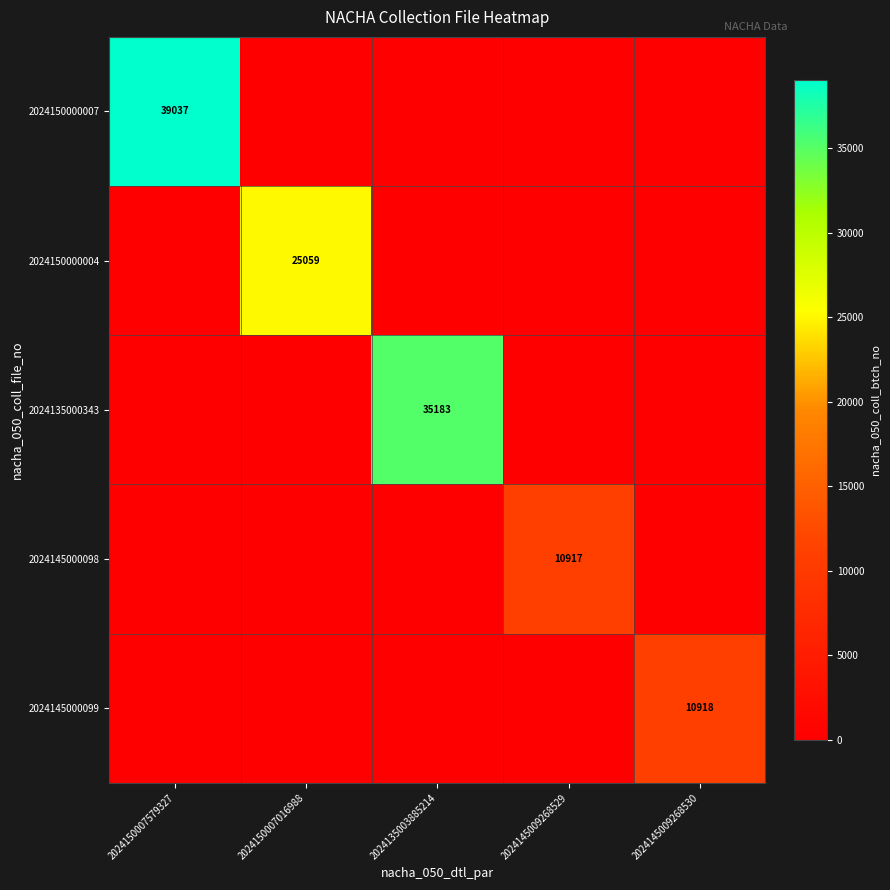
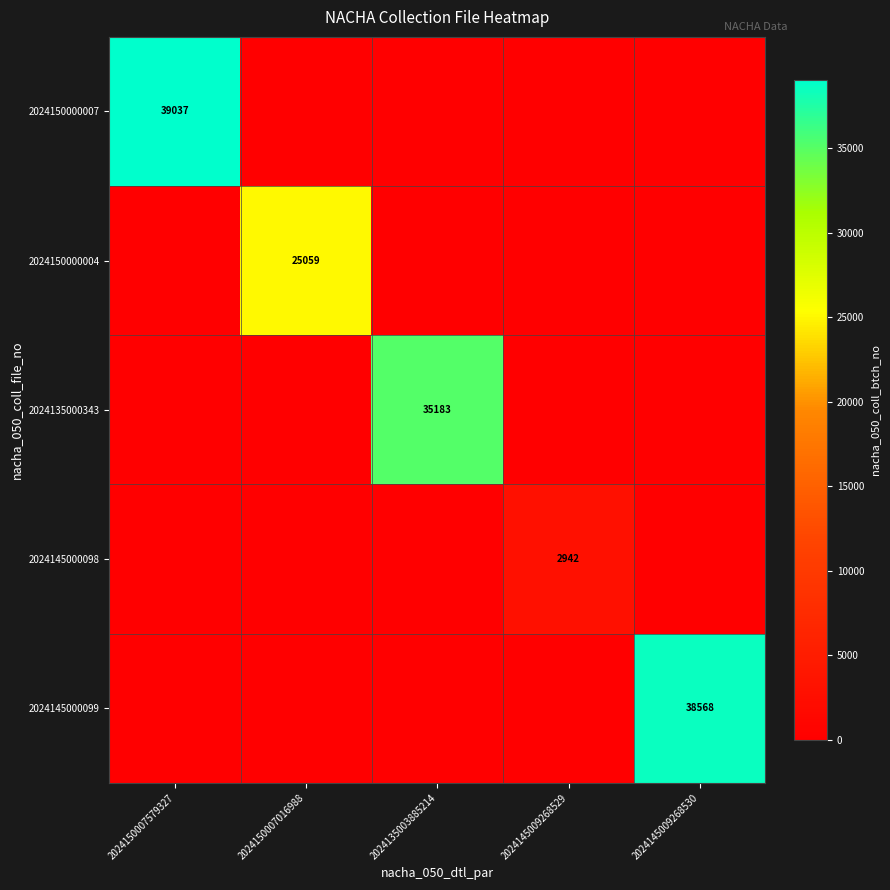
2024145000098, 2024145009268529: 10917 -> 2942
2024145000099, 2024145009268530: 10918 -> 38568
